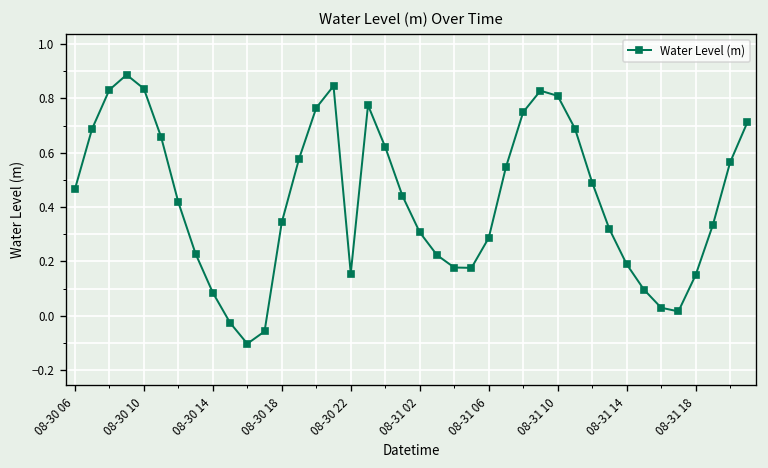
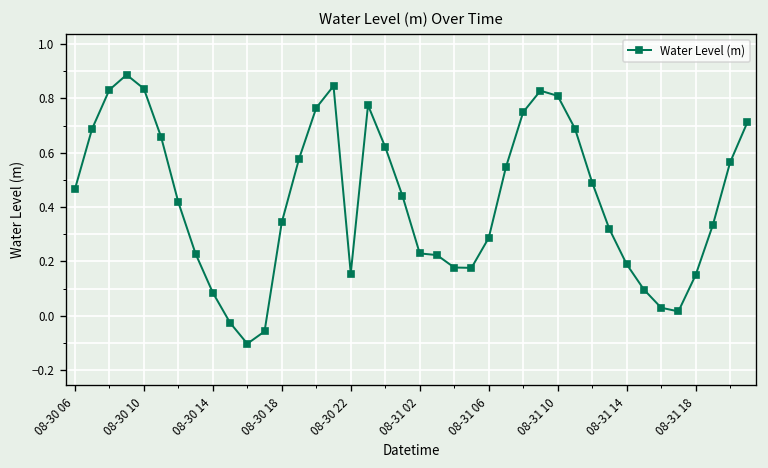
08-31 02: 0.31 -> 0.23
